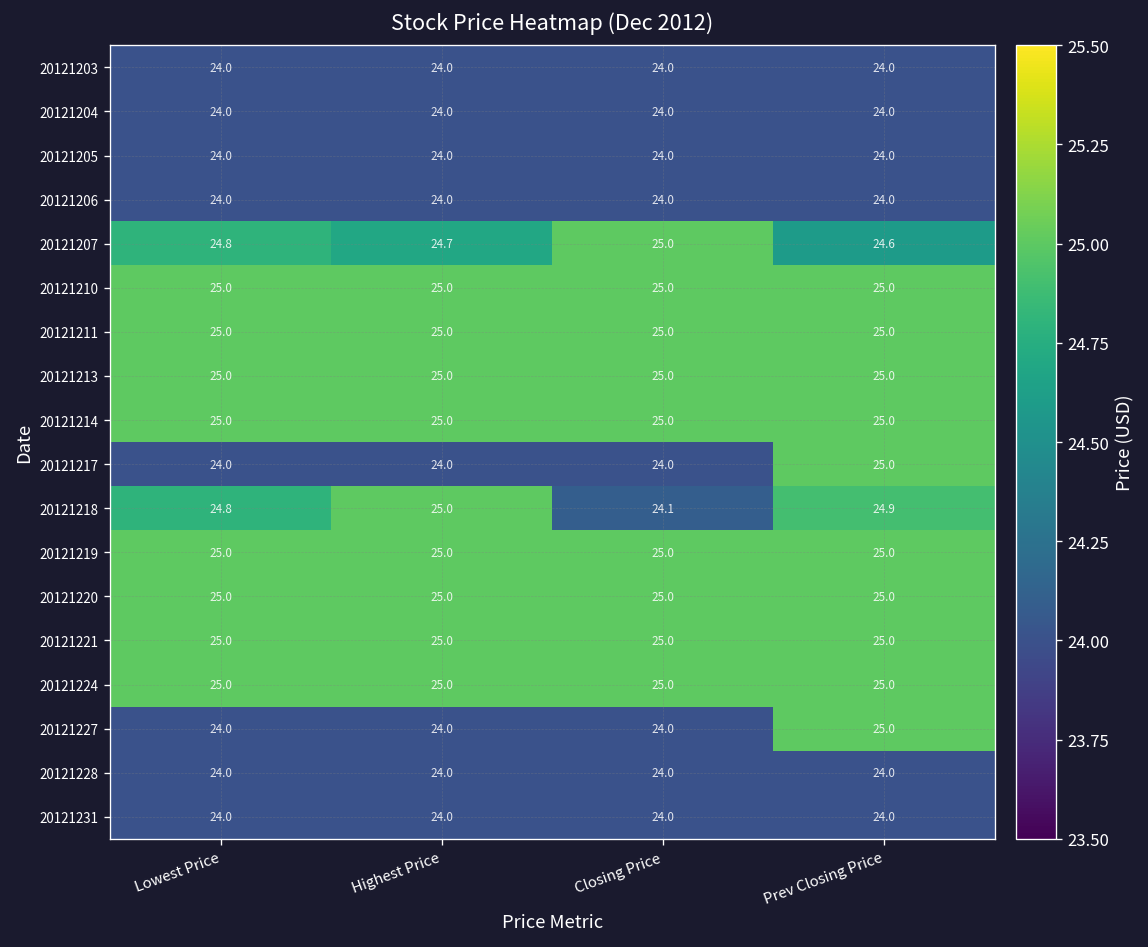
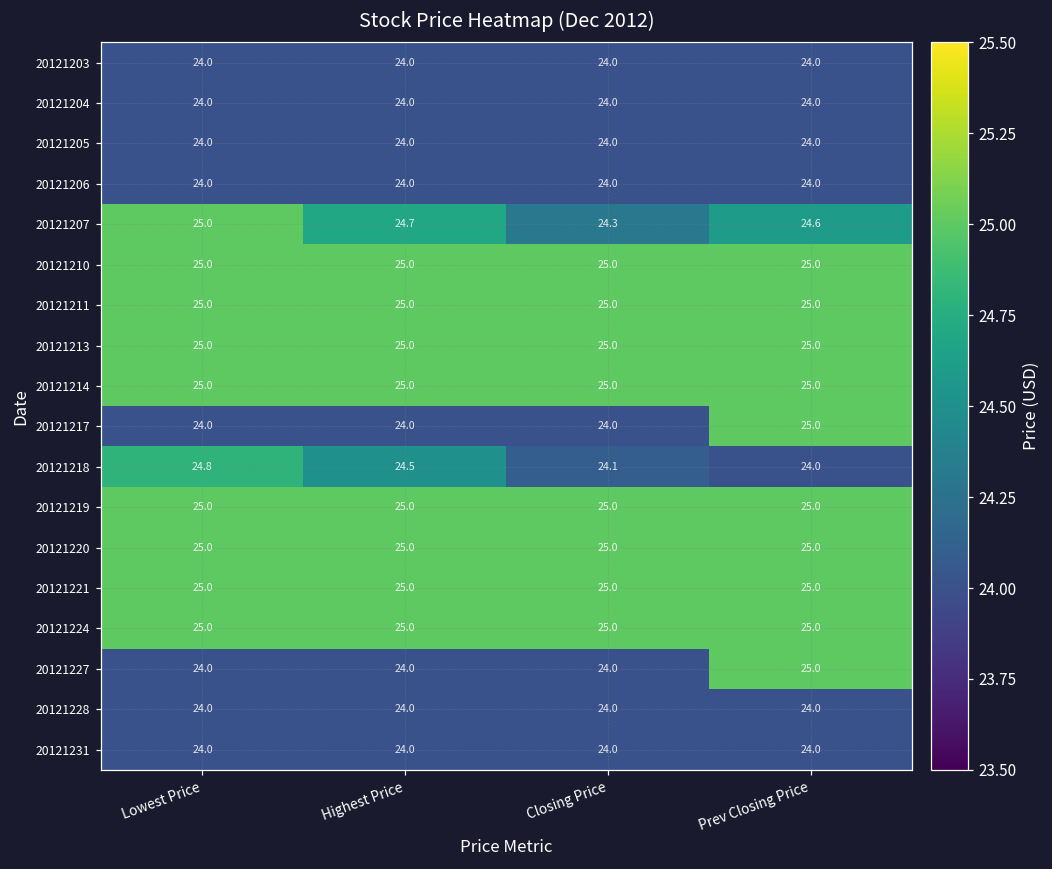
20121207, Lowest Price: 24.8 -> 25.0
20121207, Closing Price: 25.0 -> 24.3
20121218, Highest Price: 25.0 -> 24.5
20121218, Prev Closing Price: 24.9 -> 24.0
